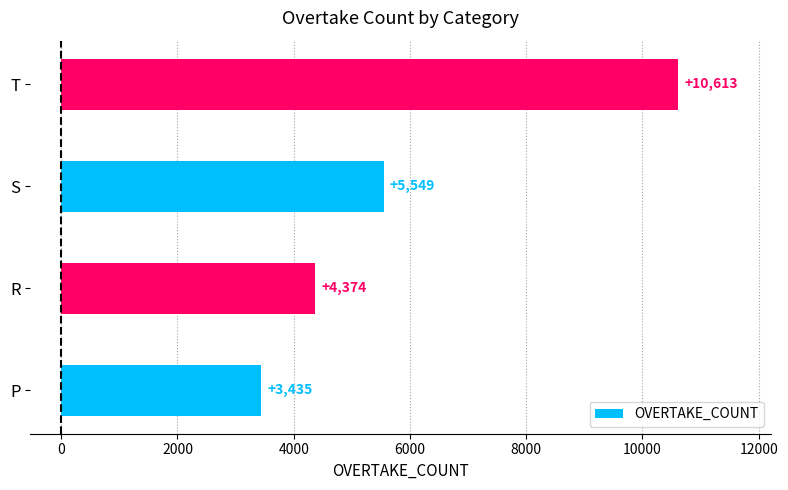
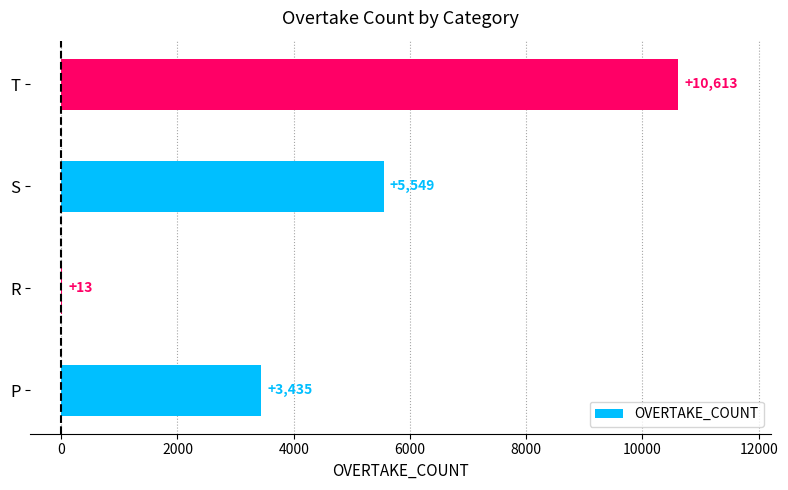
R: +4,374 -> +13
